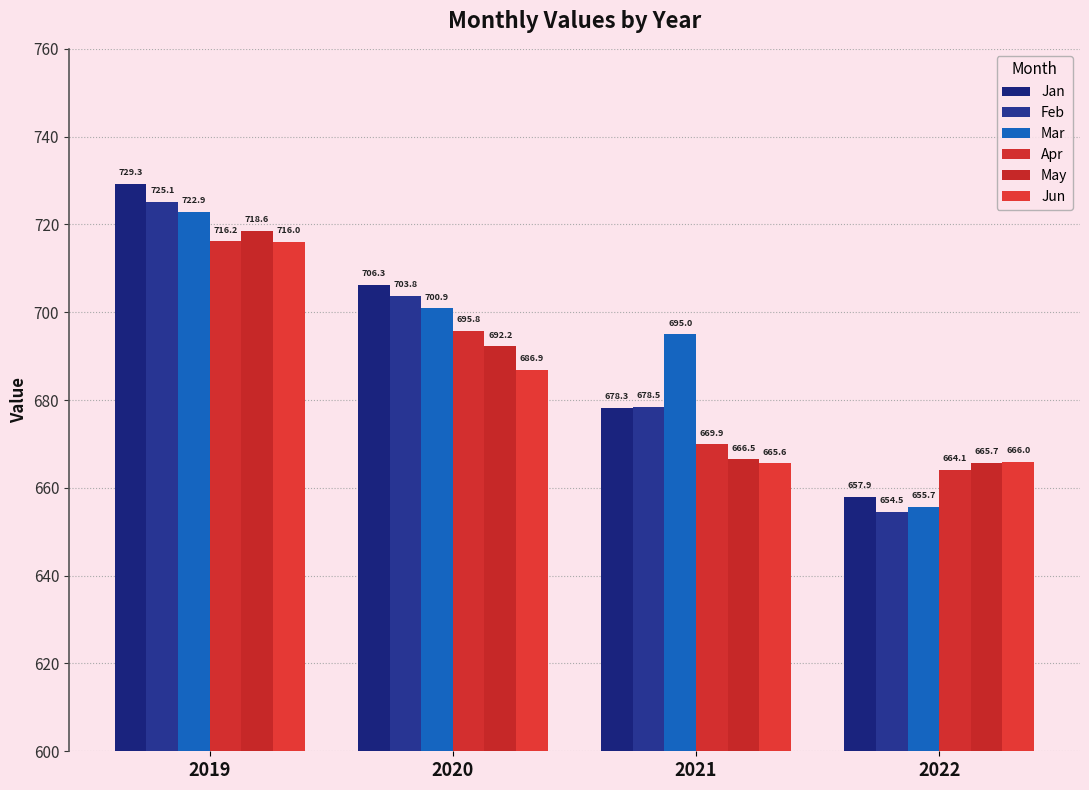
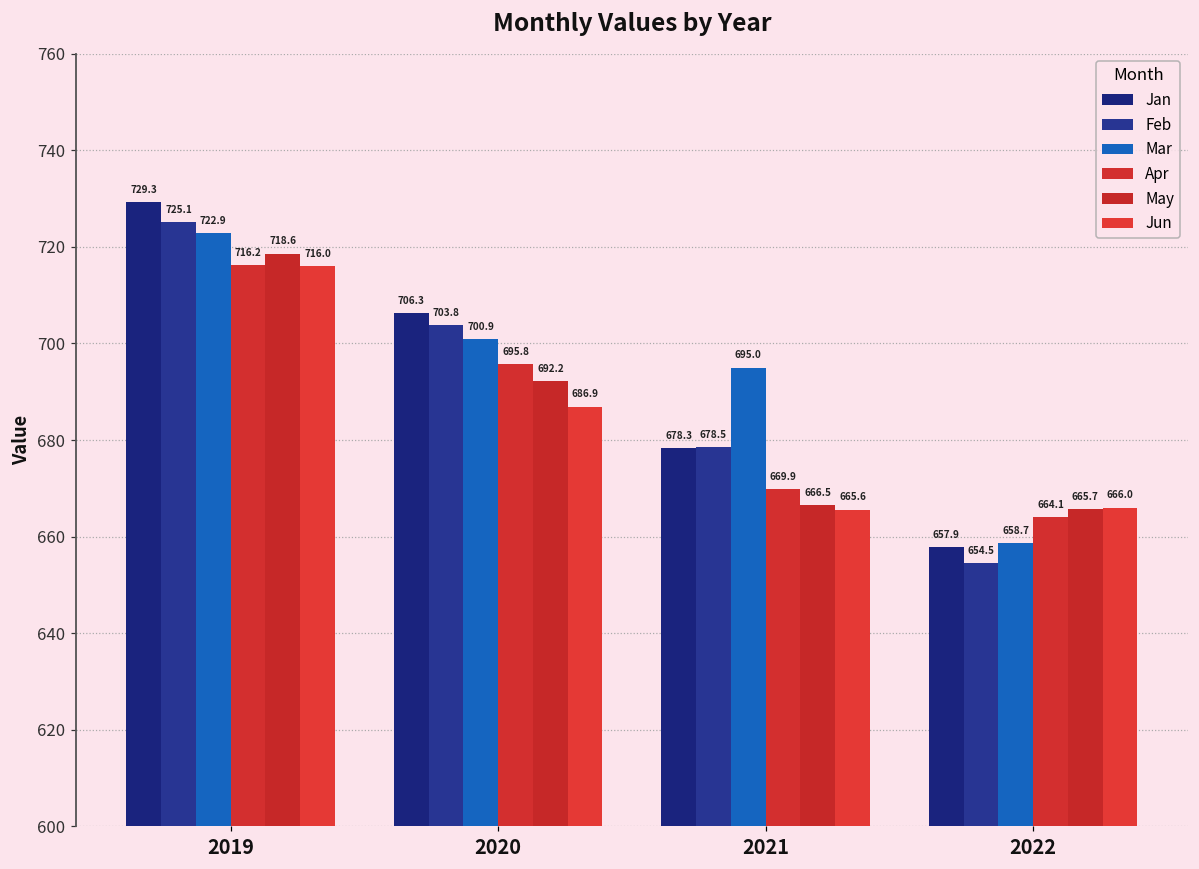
Mar, 2022: 655.7 -> 658.7
